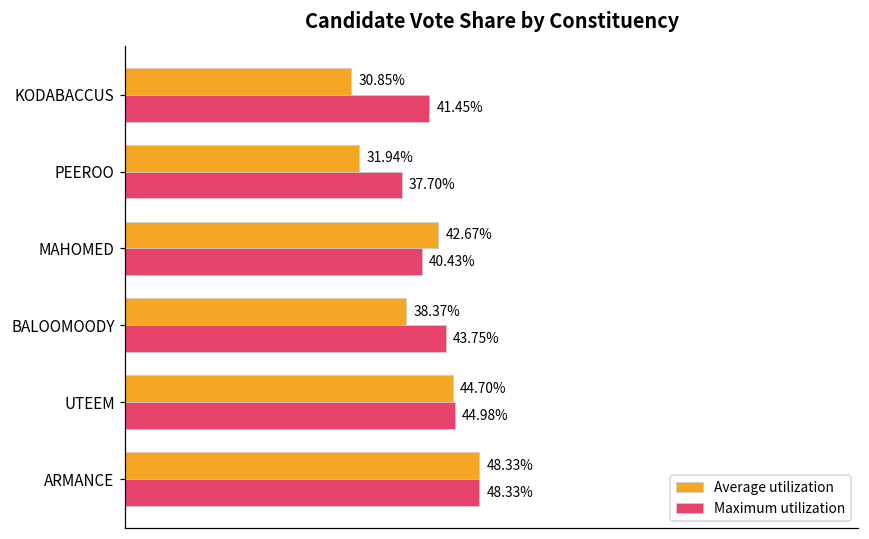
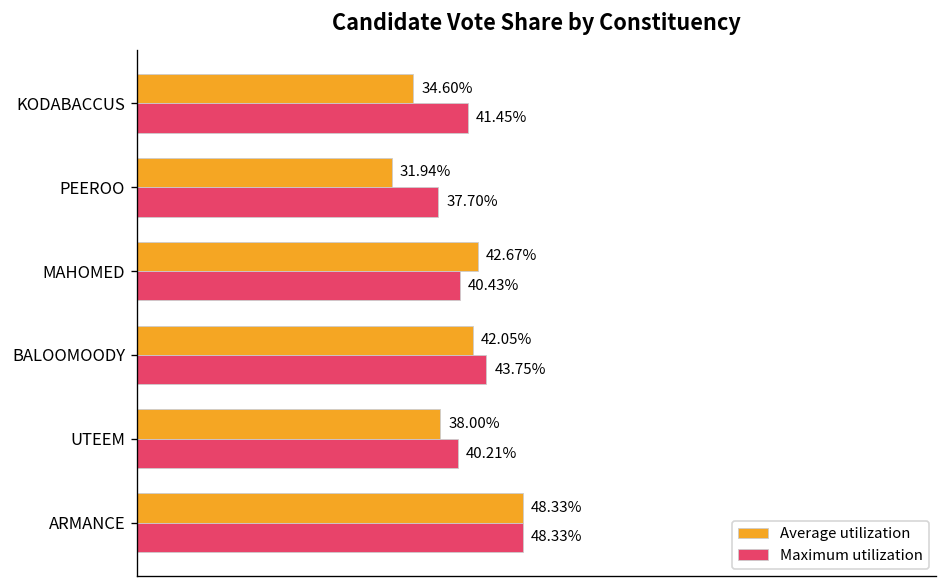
Average utilization, KODABACCUS: 30.85% -> 34.60%
Average utilization, BALOOMOODY: 38.37% -> 42.05%
Average utilization, UTEEM: 44.70% -> 38.00%
Maximum utilization, UTEEM: 44.98% -> 40.21%
